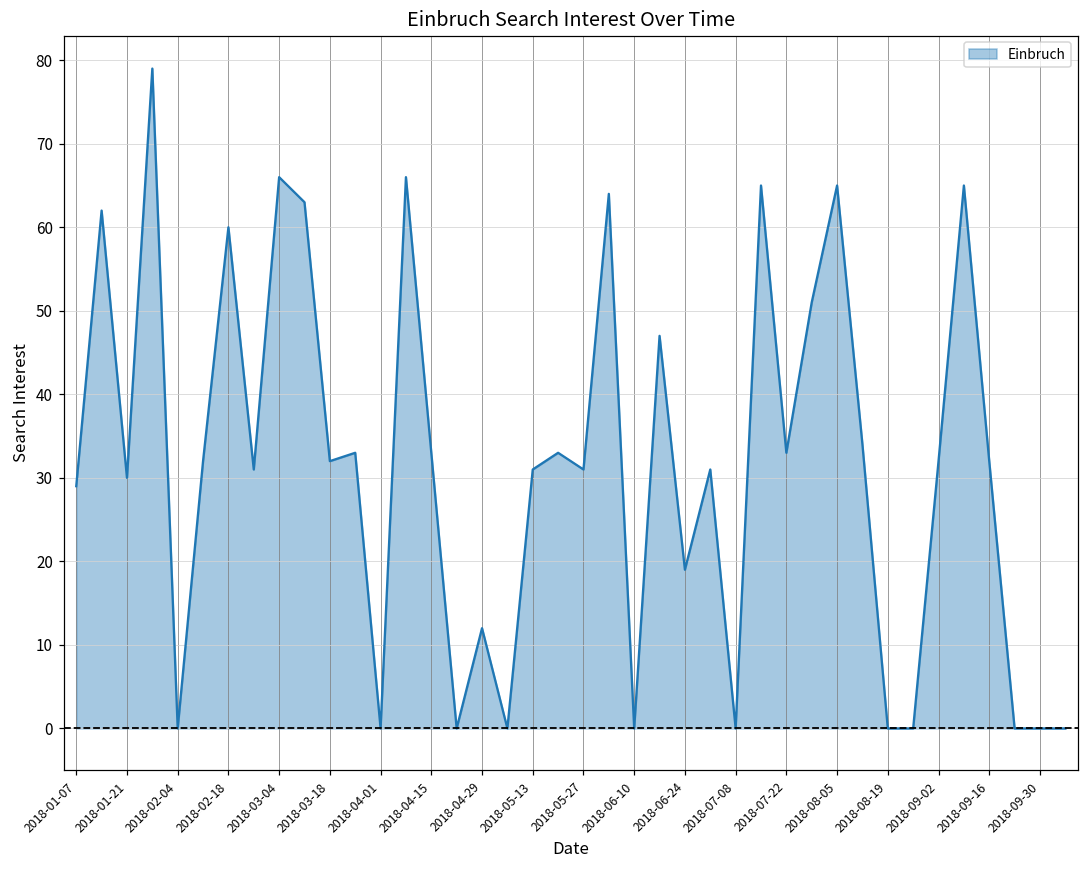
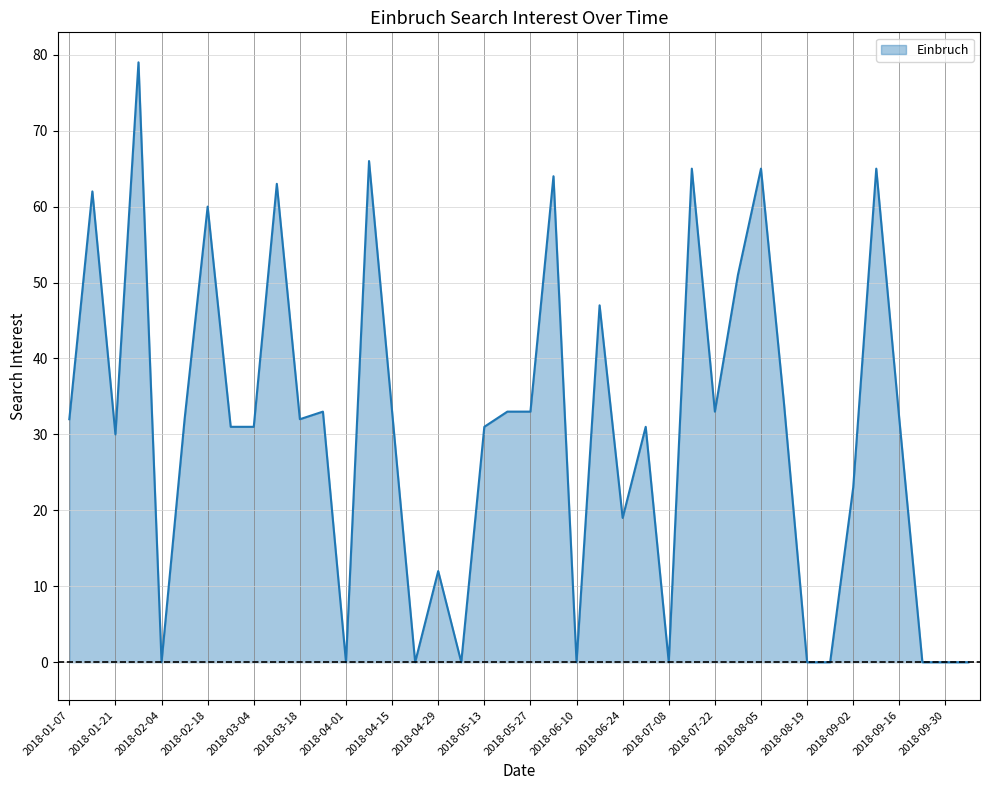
2018-01-07: 29 -> 32
2018-03-04: 66 -> 31
2018-05-27: 31 -> 33
2018-09-02: 32 -> 23
